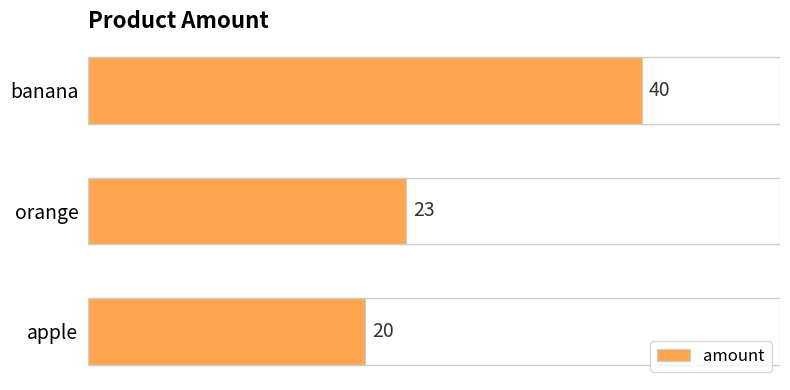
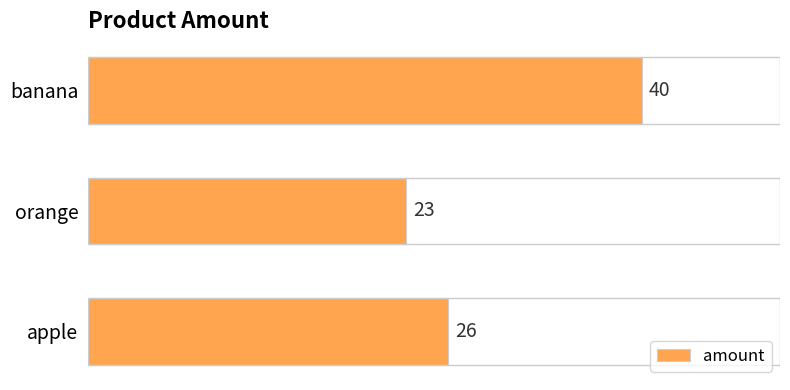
apple: 20 -> 26
